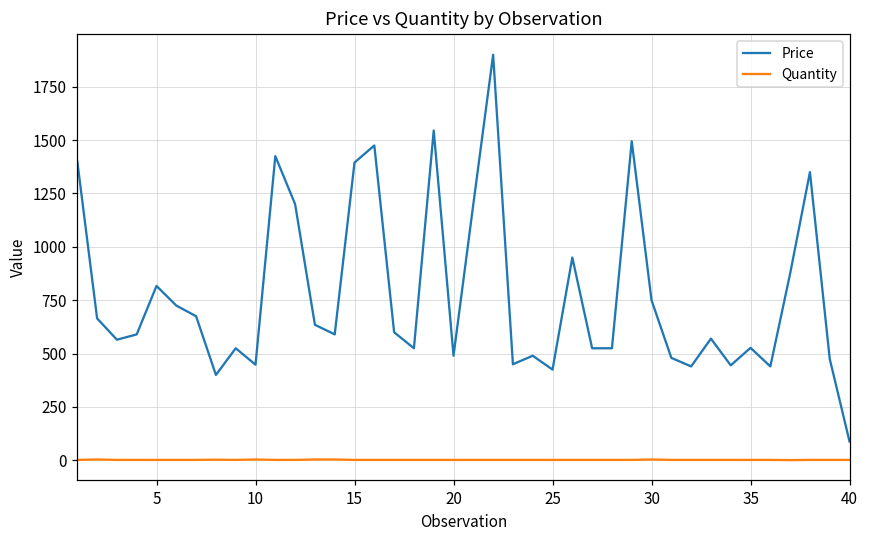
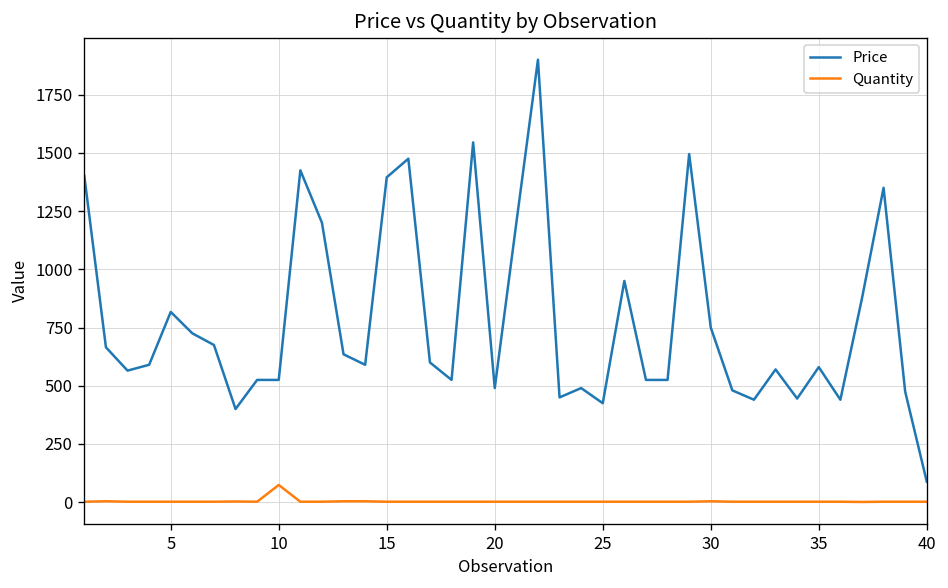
Price, 10: 450 -> 530
Quantity, 10: 0 -> 70
Price, 35: 530 -> 580
